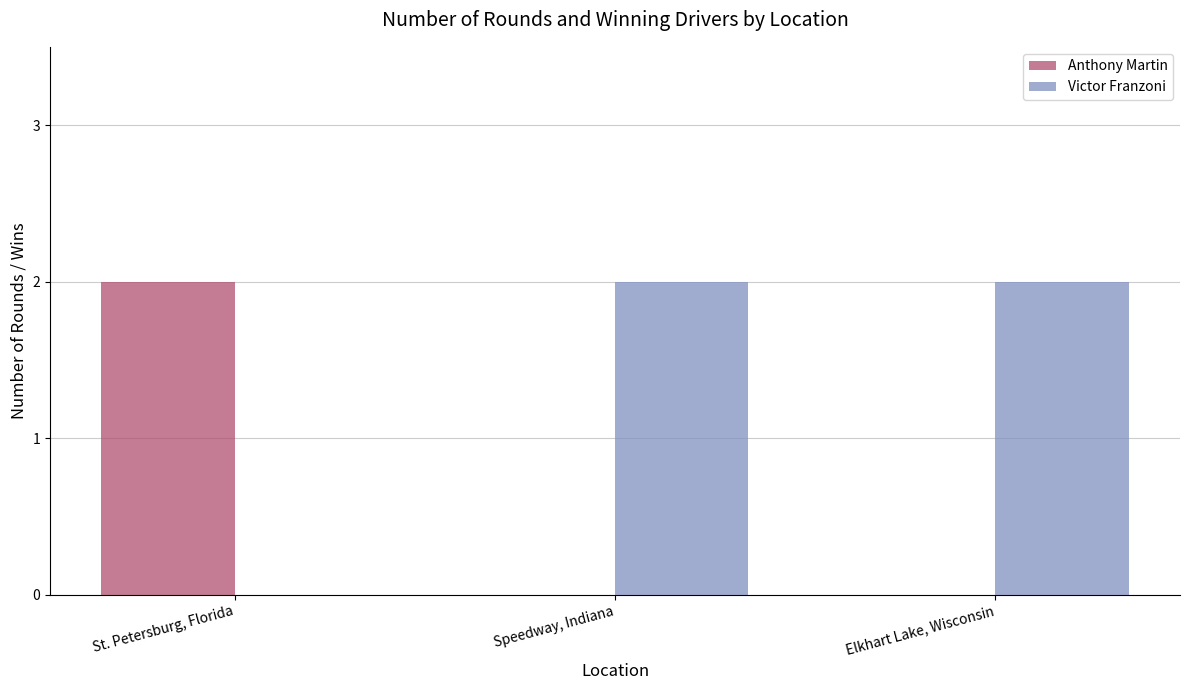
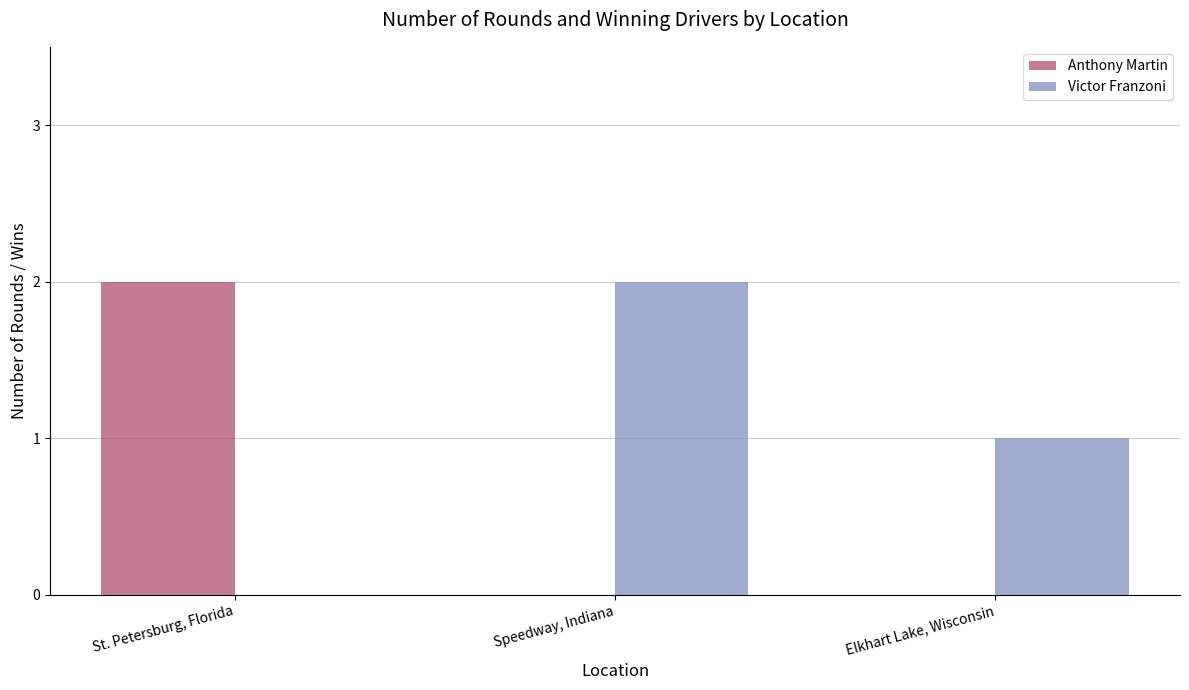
Victor Franzoni, Elkhart Lake, Wisconsin: 2 -> 1
